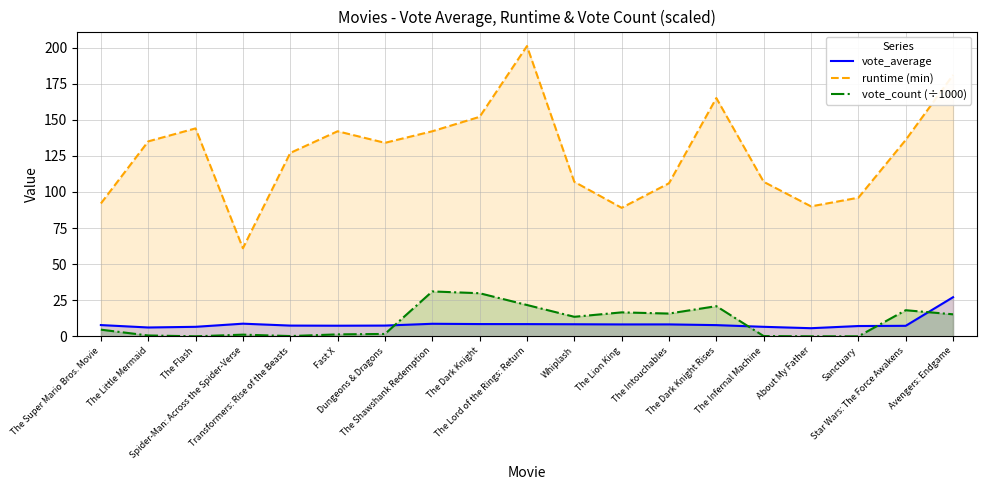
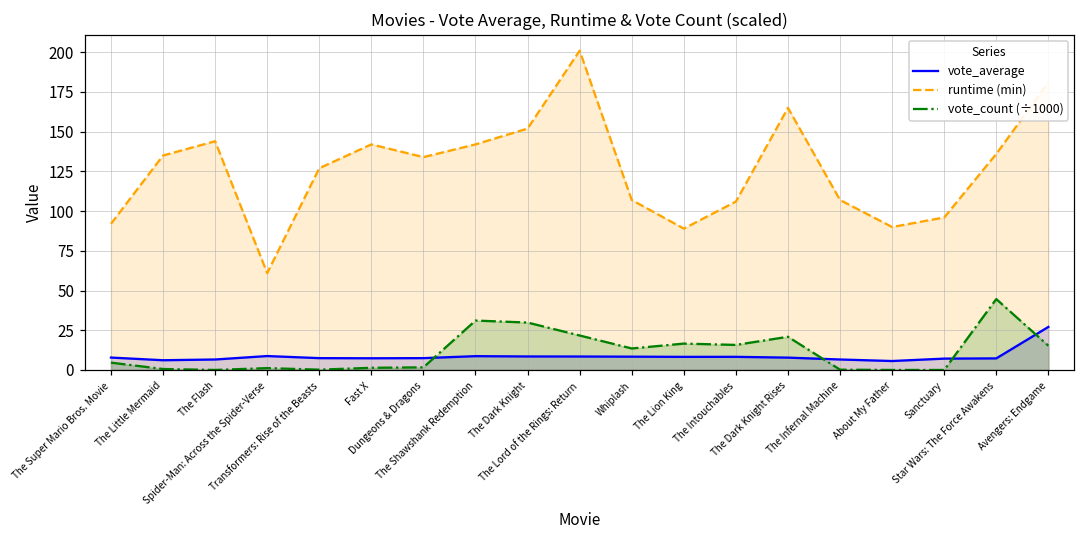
vote_count (÷1000), Star Wars: The Force Awakens: 18 -> 45
